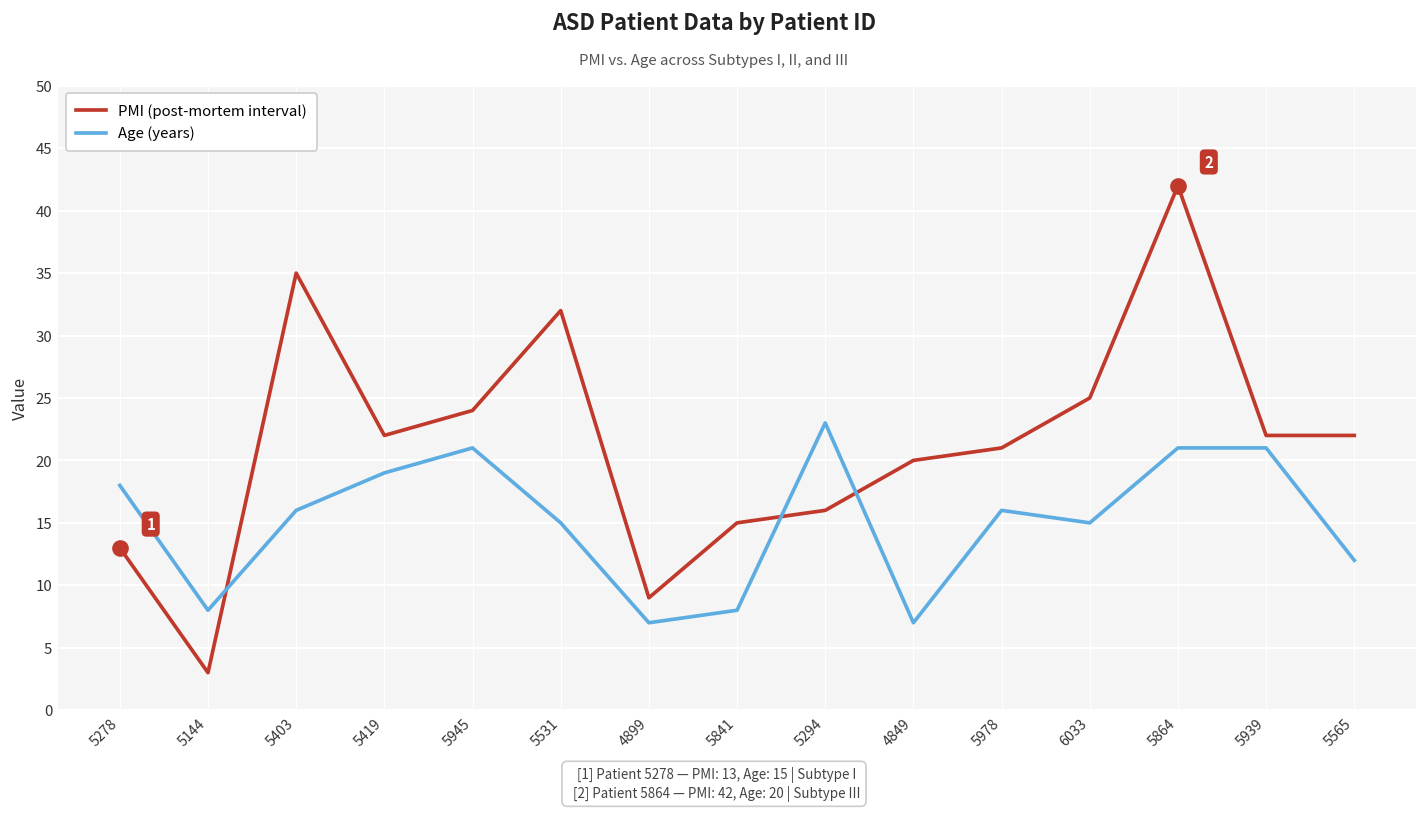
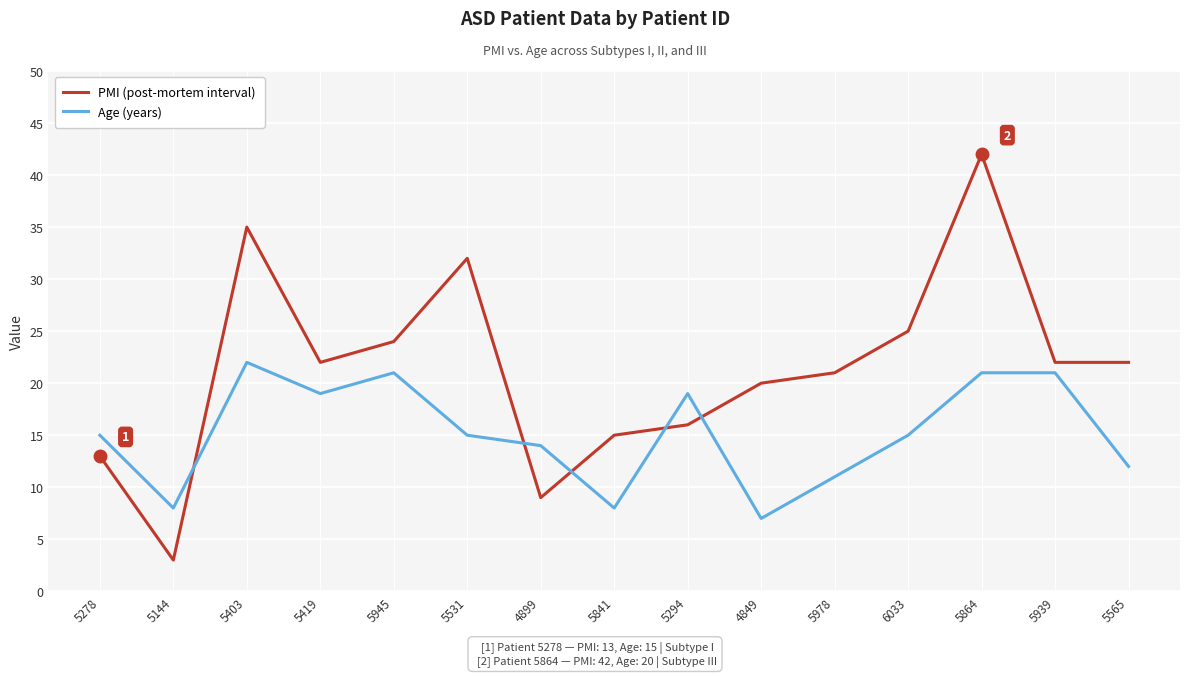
Age (years), 5278: 18 -> 15
Age (years), 5403: 16 -> 22
Age (years), 4899: 7 -> 14
Age (years), 5294: 23 -> 19
Age (years), 5978: 16 -> 11
